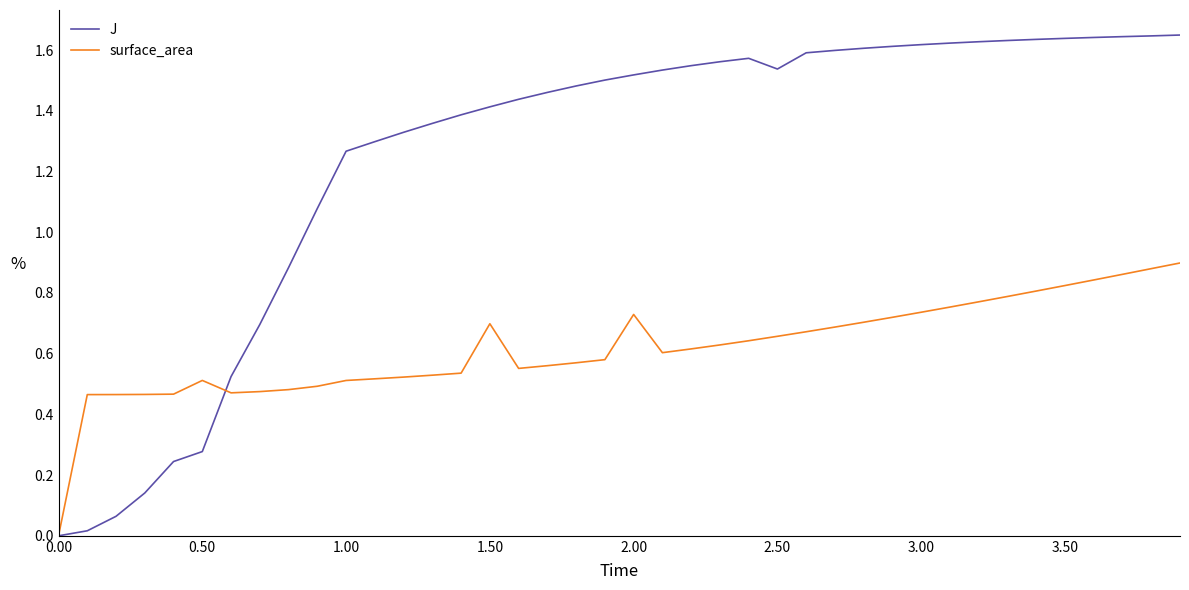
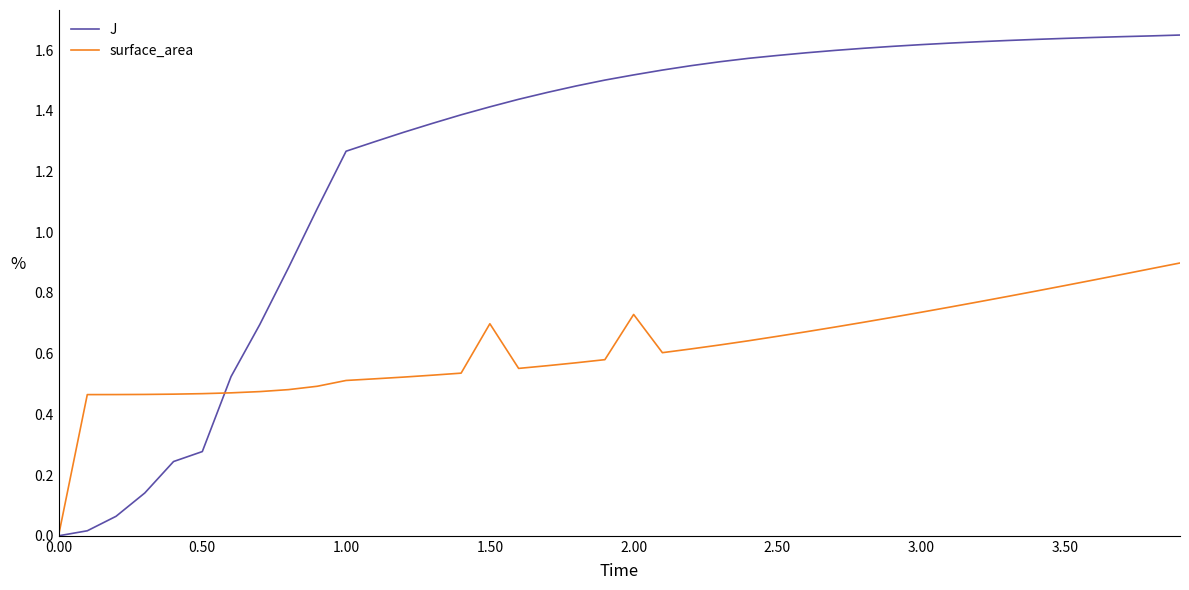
surface_area, 0.50: 0.51 -> 0.47
J, 2.50: 1.54 -> 1.58
